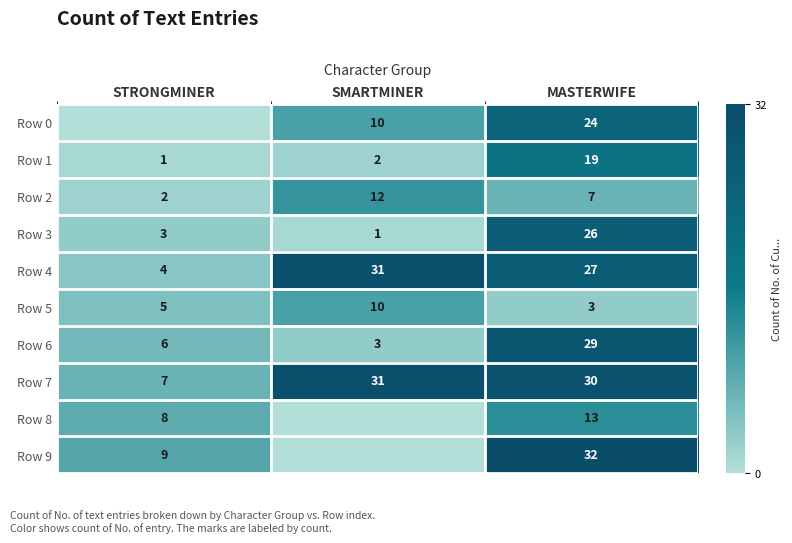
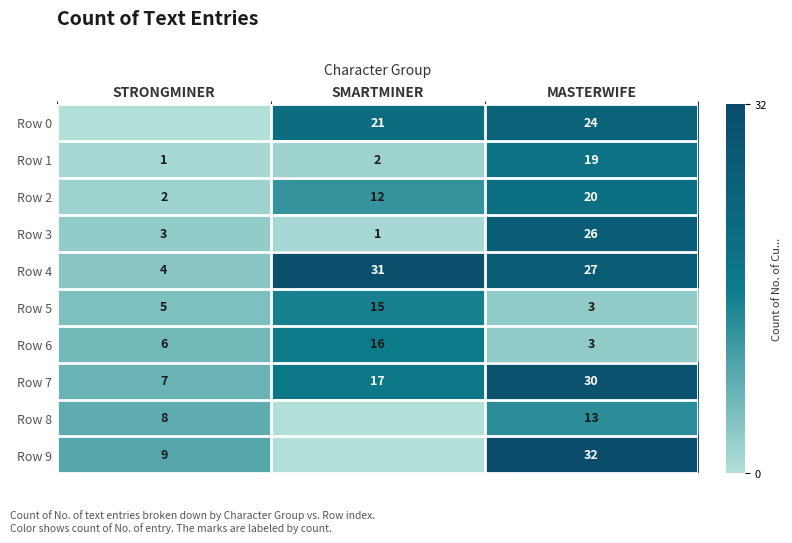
Row 0, SMARTMINER: 10 -> 21
Row 2, MASTERWIFE: 7 -> 20
Row 5, SMARTMINER: 10 -> 15
Row 6, SMARTMINER: 3 -> 16
Row 6, MASTERWIFE: 29 -> 3
Row 7, SMARTMINER: 31 -> 17
